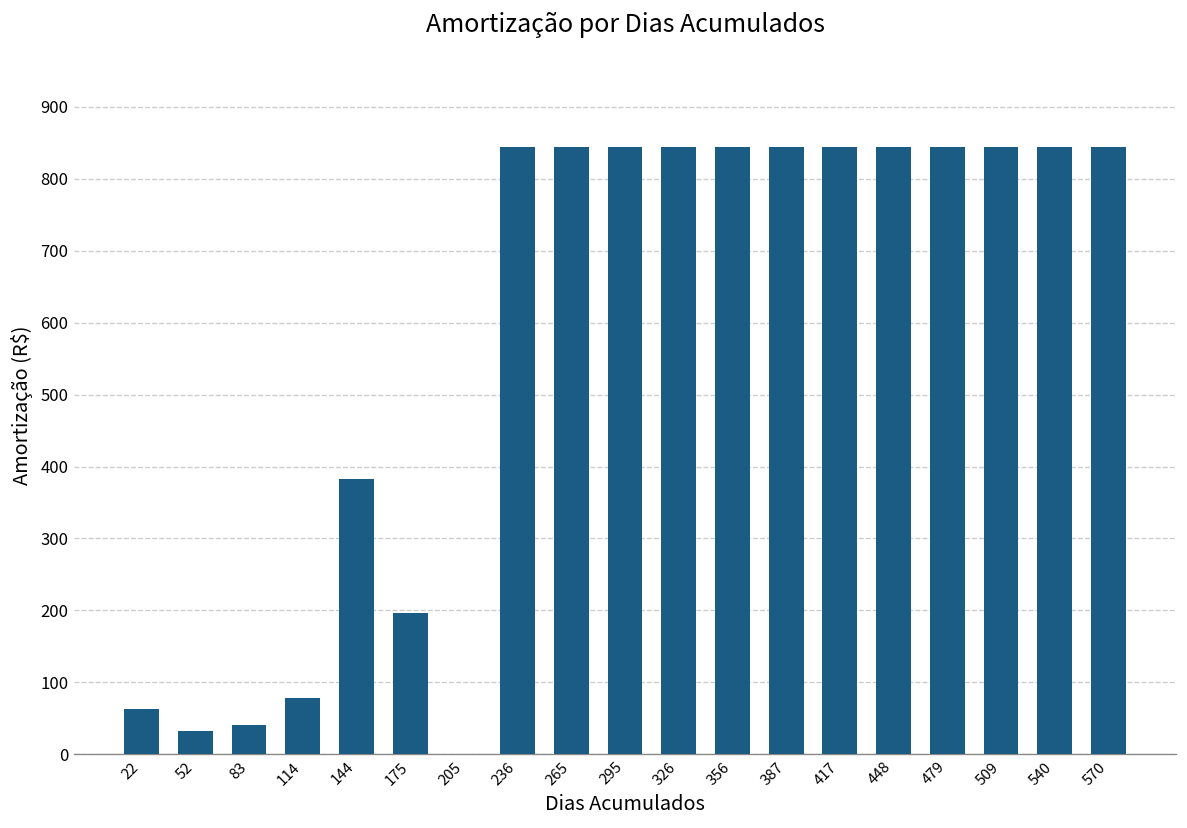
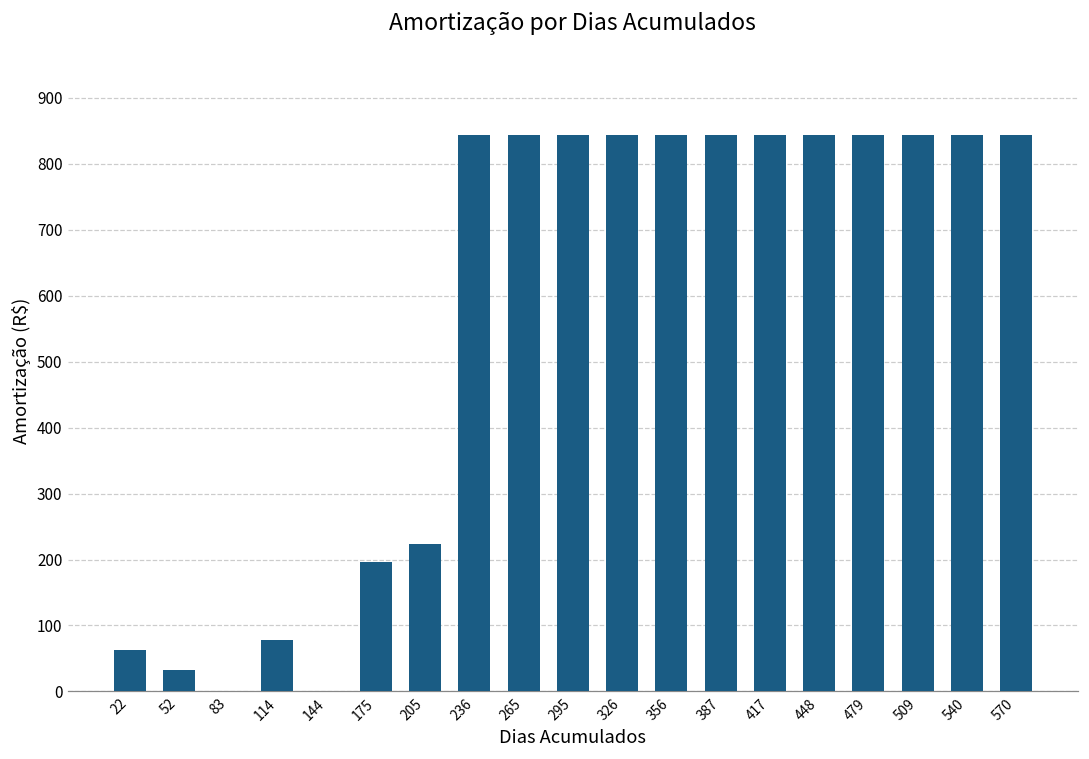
83: 40 -> 0
144: 380 -> 0
205: 0 -> 220
